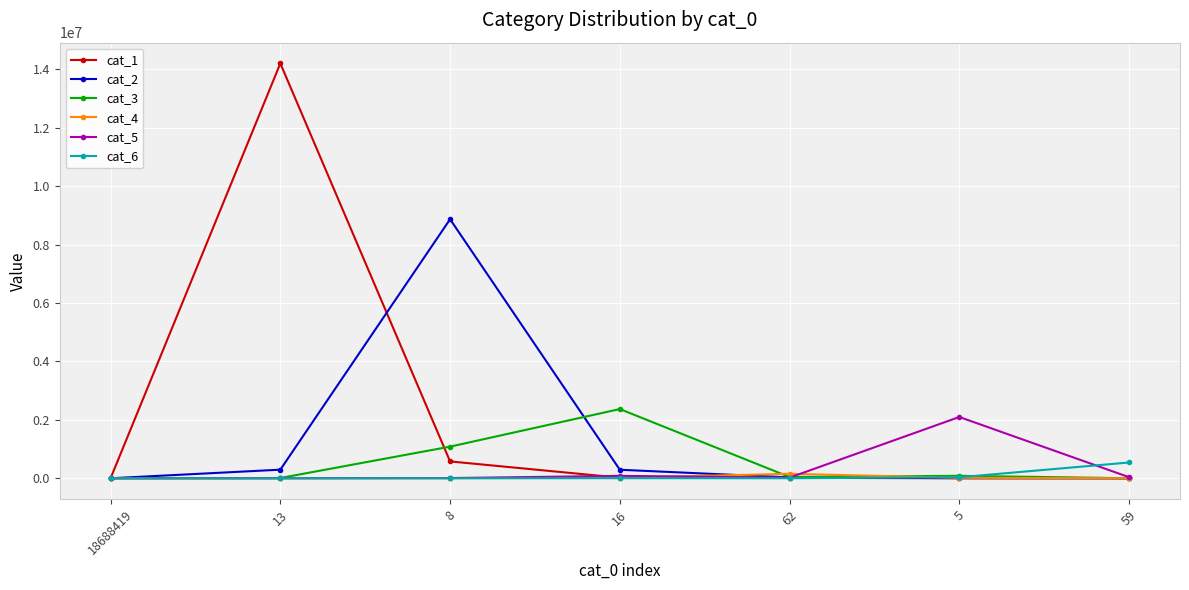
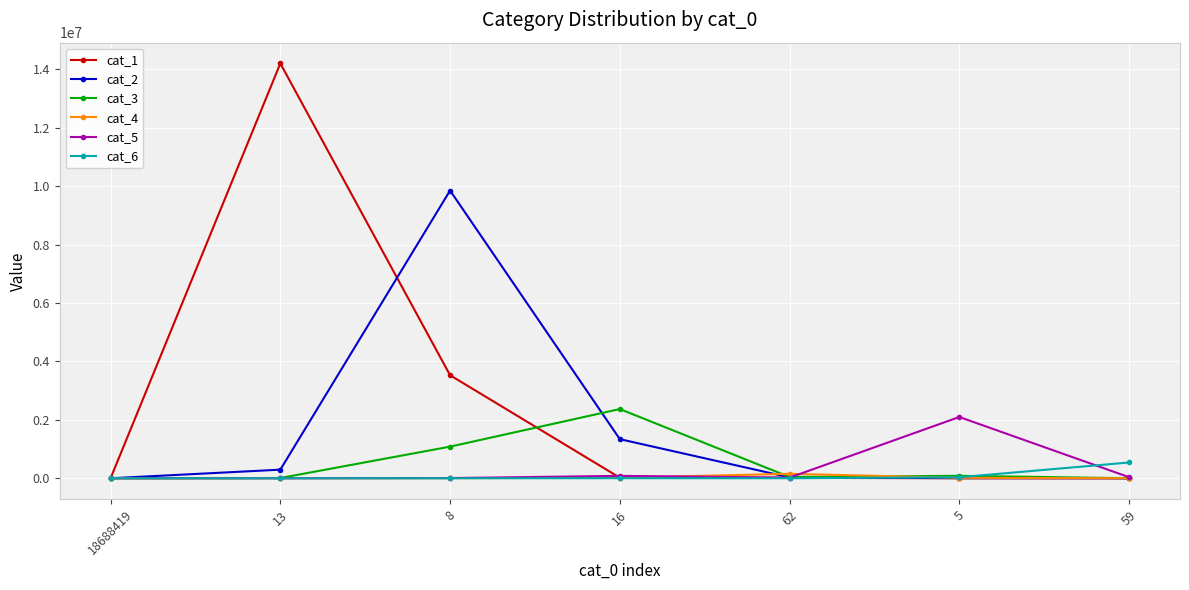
cat_1, 8: 600000 -> 3500000
cat_2, 8: 8900000 -> 9800000
cat_2, 16: 300000 -> 1300000
